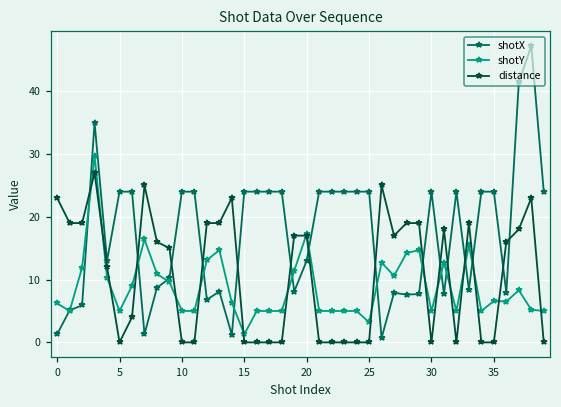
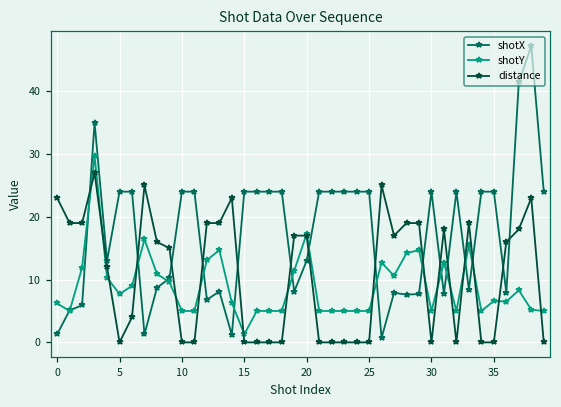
shotY, 5: 5 -> 8
shotY, 25: 3 -> 5
